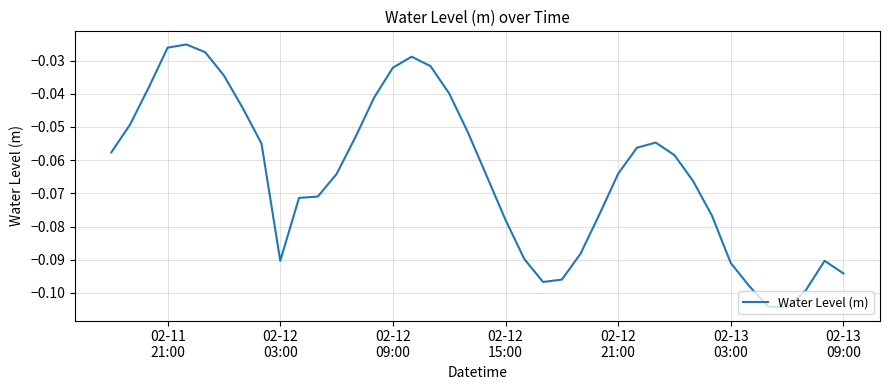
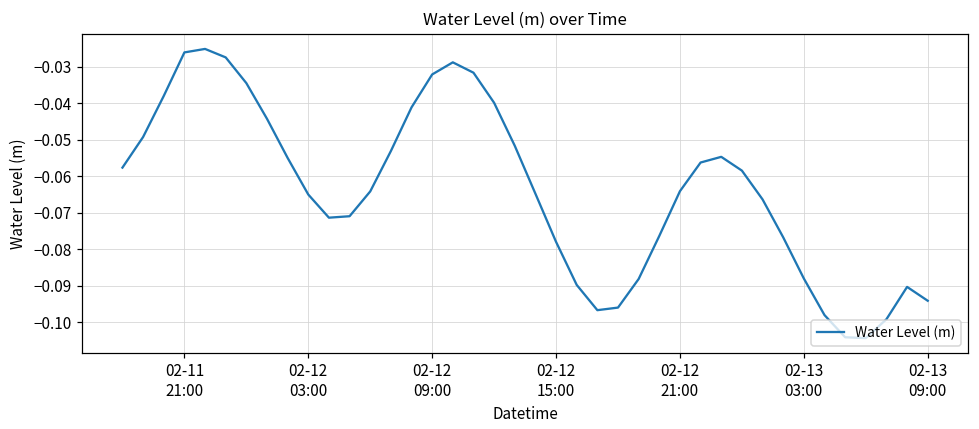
02-12 03:00: -0.090 -> -0.065
02-13 03:00: -0.091 -> -0.088
